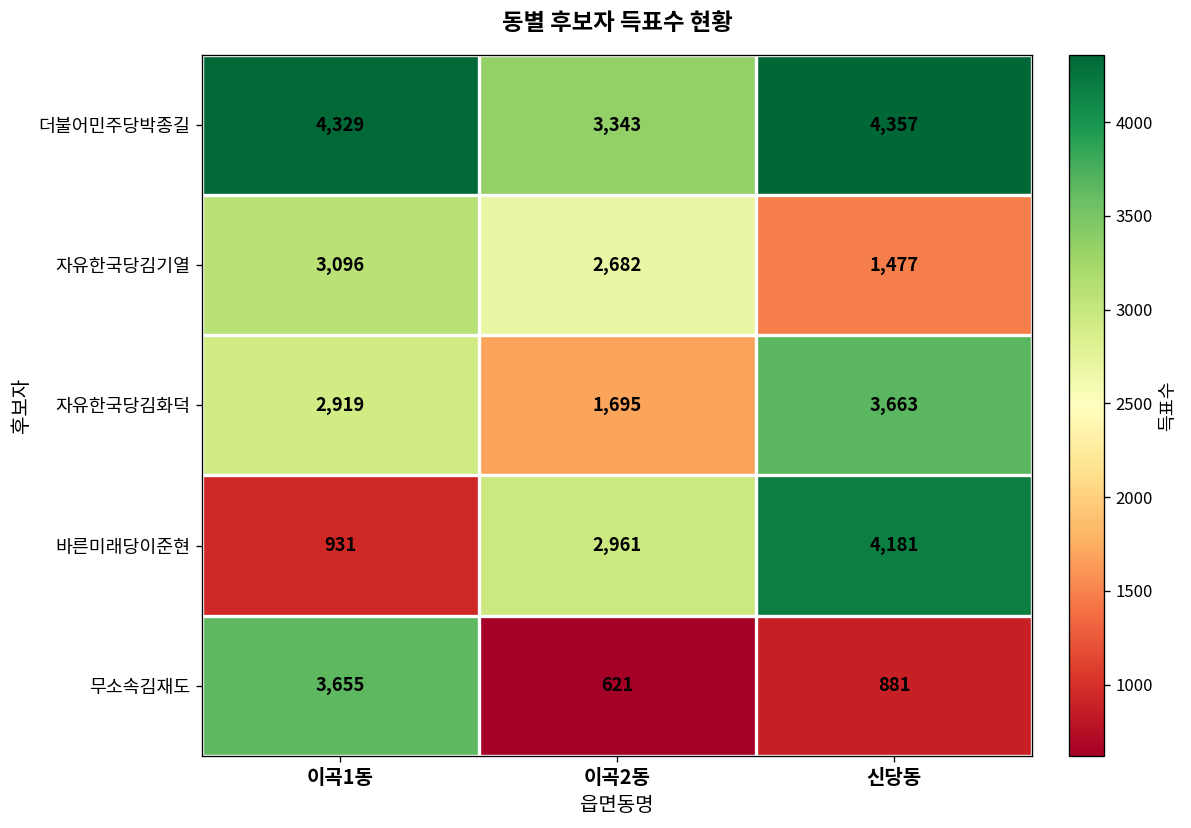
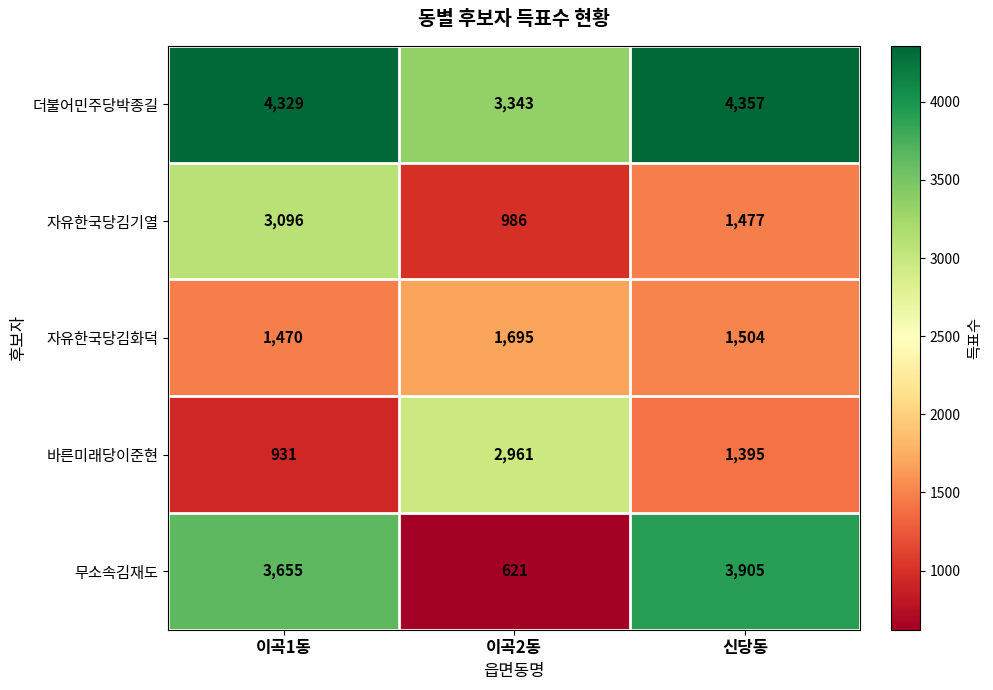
자유한국당김기열, 이곡2동: 2,682 -> 986
자유한국당김화덕, 이곡1동: 2,919 -> 1,470
자유한국당김화덕, 신당동: 3,663 -> 1,504
바른미래당이준현, 신당동: 4,181 -> 1,395
무소속김재도, 신당동: 881 -> 3,905
